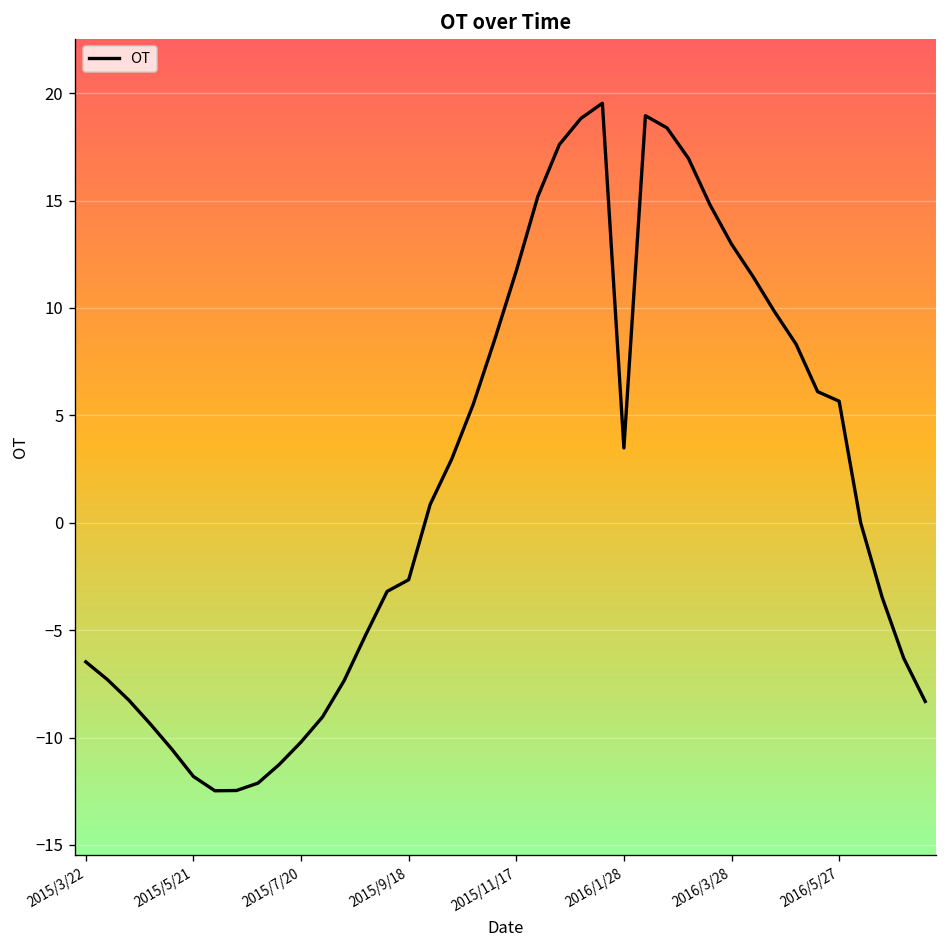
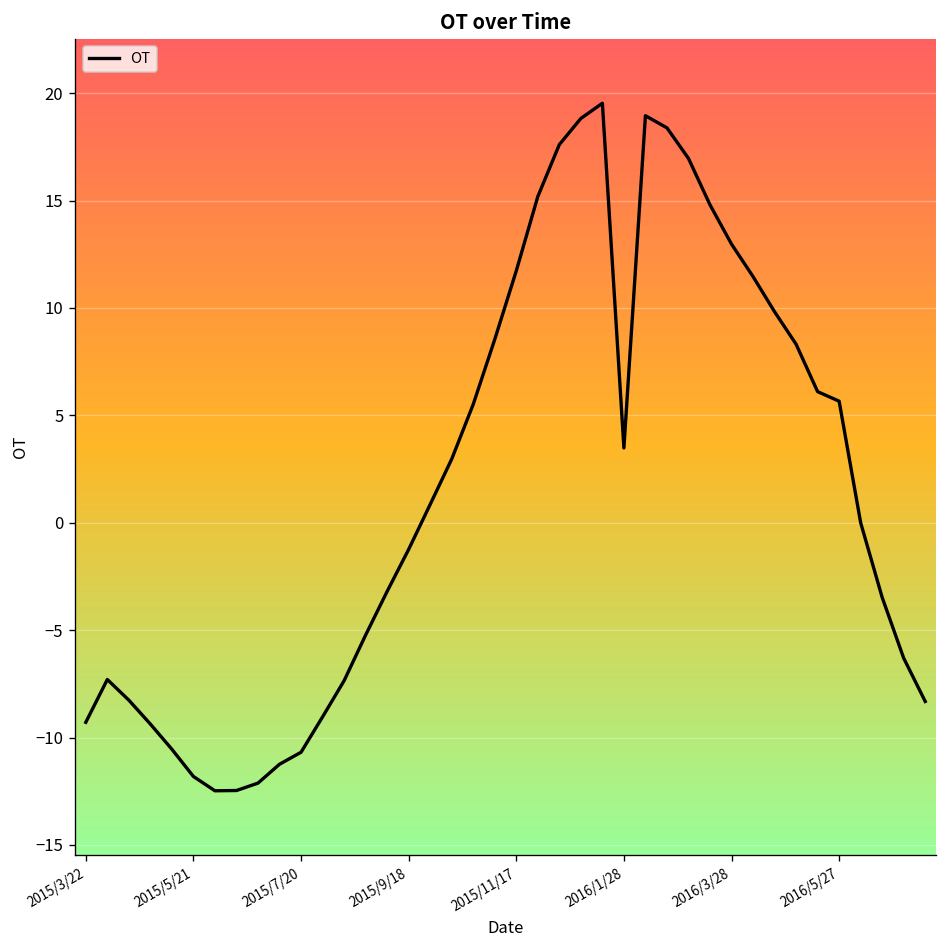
2015/3/22: -6.5 -> -9.3
2015/7/20: -10.2 -> -10.7
2015/9/18: -2.7 -> -1.2
